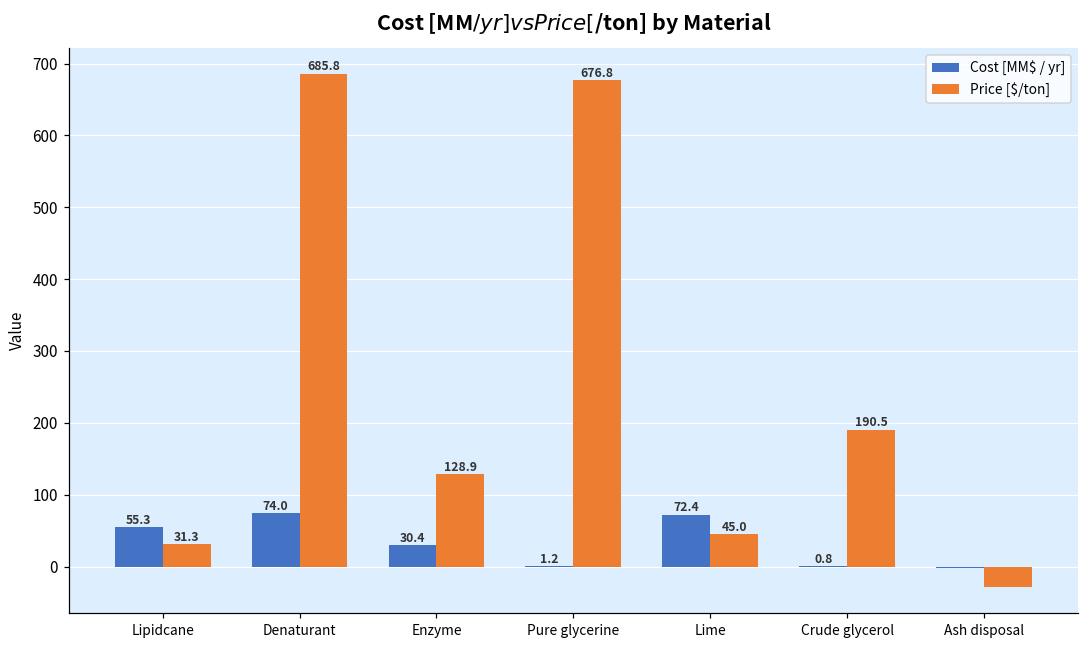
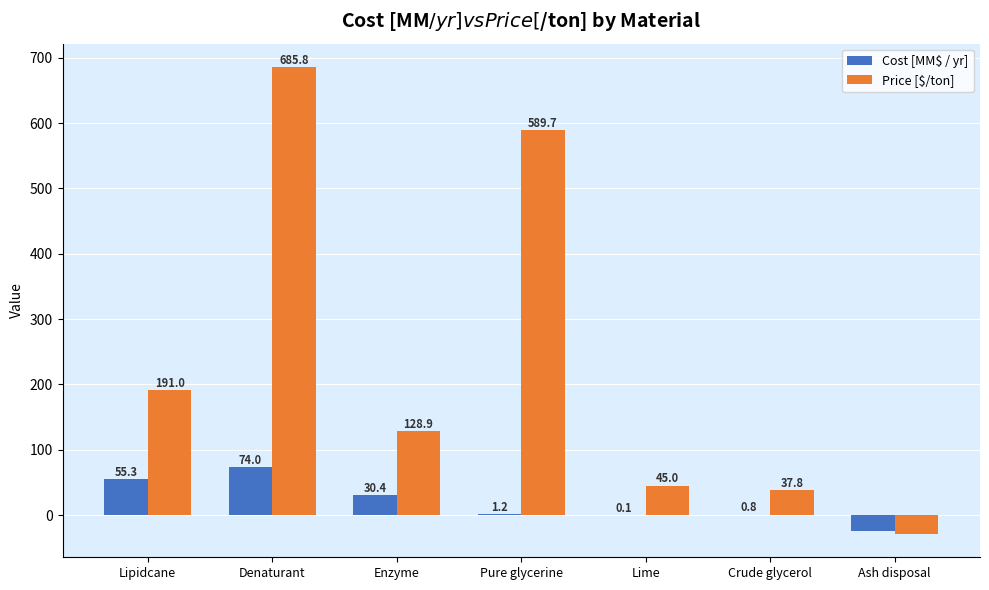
Price [$/ton], Lipidcane: 31.3 -> 191.0
Price [$/ton], Pure glycerine: 676.8 -> 589.7
Cost [MM$ / yr], Lime: 72.4 -> 0.1
Price [$/ton], Crude glycerol: 190.5 -> 37.8
Cost [MM$ / yr], Ash disposal: 0 -> -20
